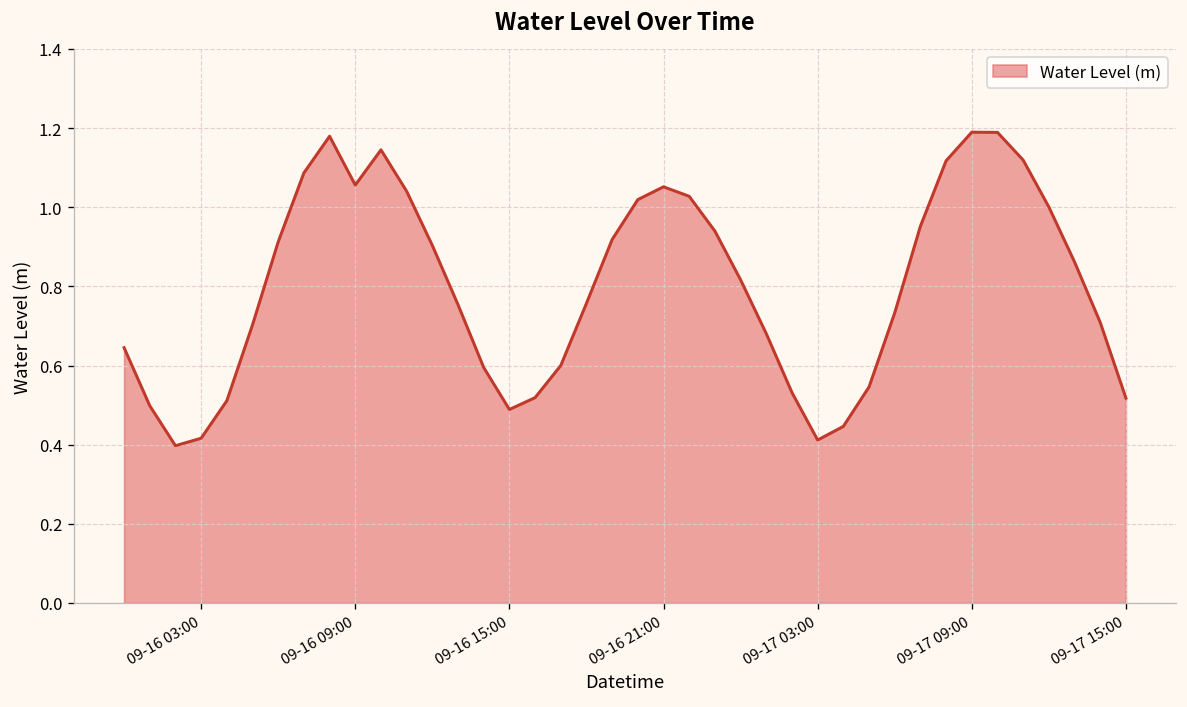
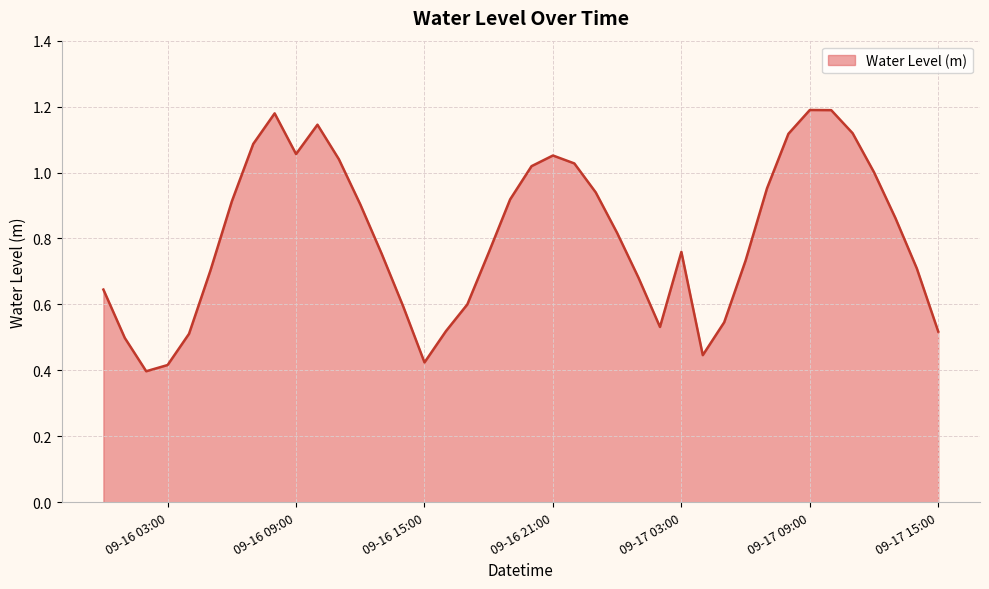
09-16 15:00: 0.49 -> 0.42
09-17 03:00: 0.41 -> 0.76
